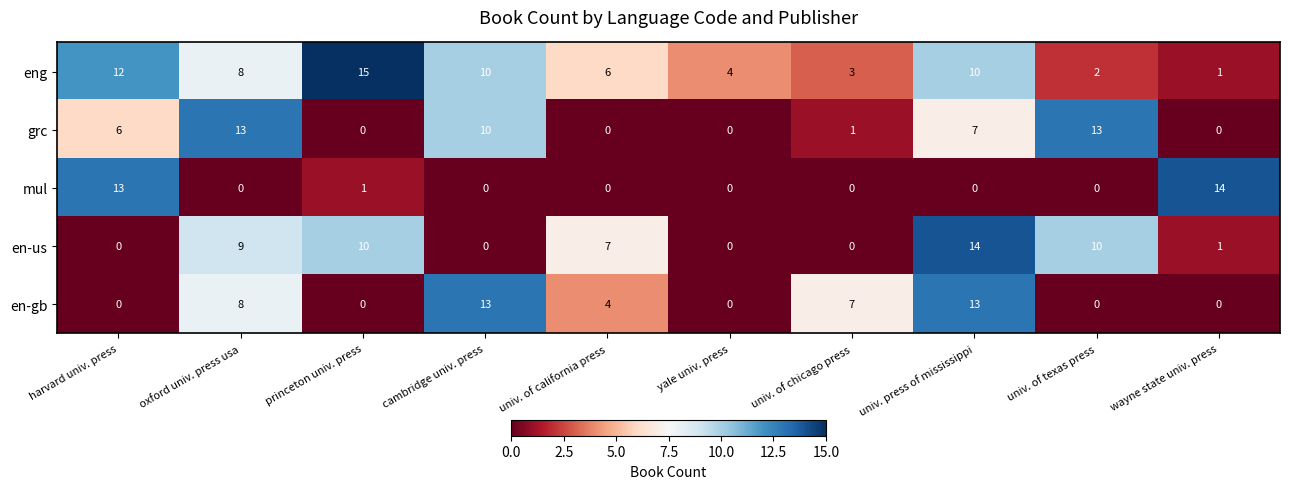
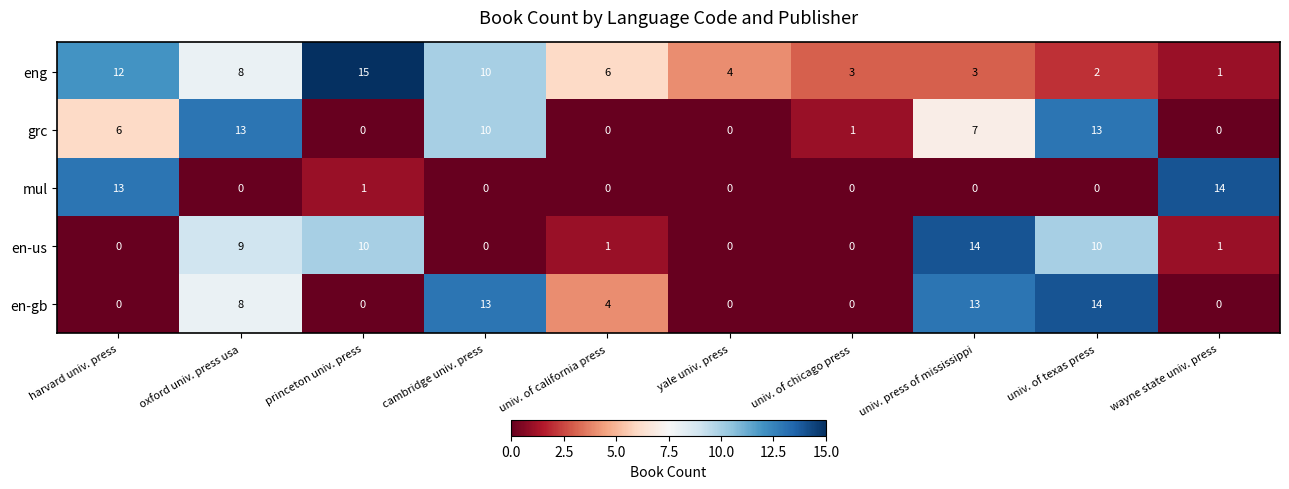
eng, univ. press of mississippi: 10 -> 3
en-us, univ. of california press: 7 -> 1
en-gb, univ. of chicago press: 7 -> 0
en-gb, univ. of texas press: 0 -> 14
